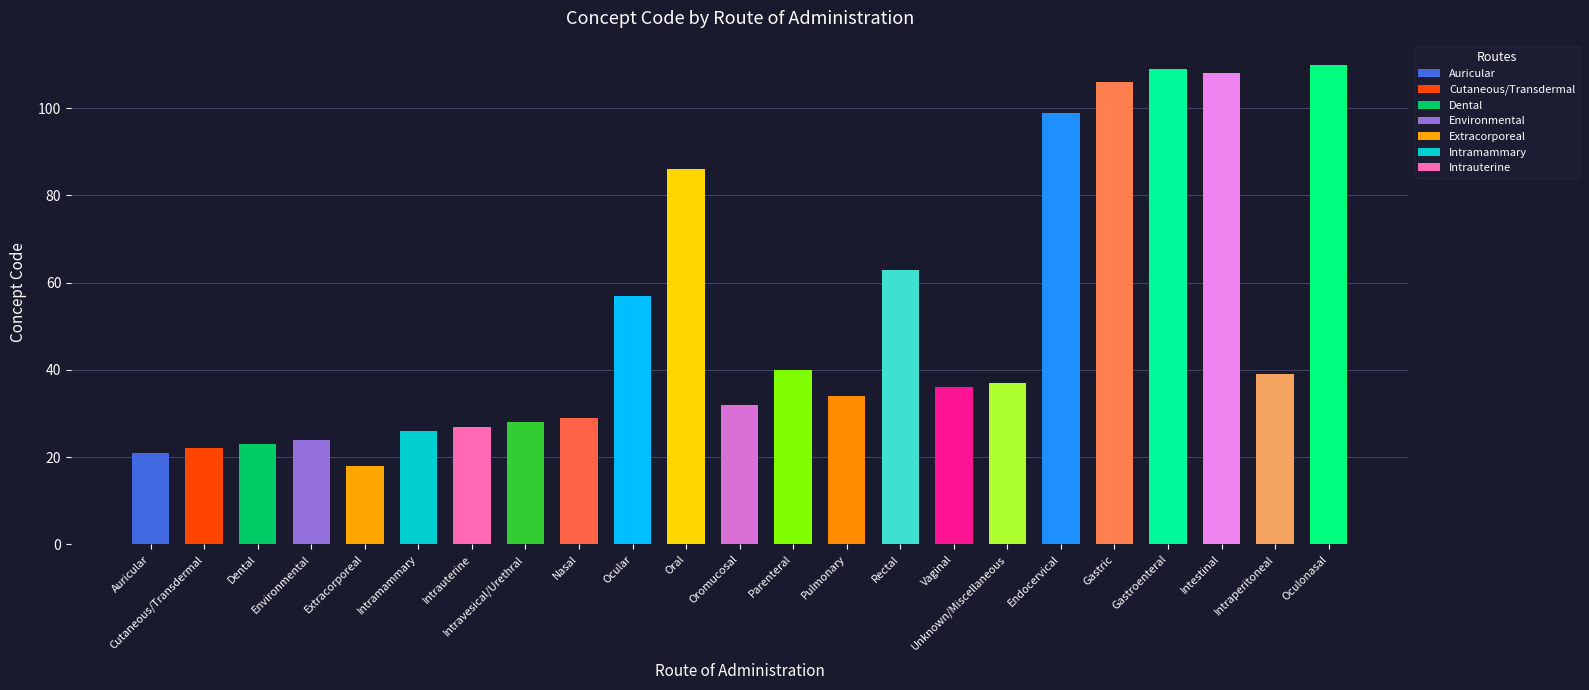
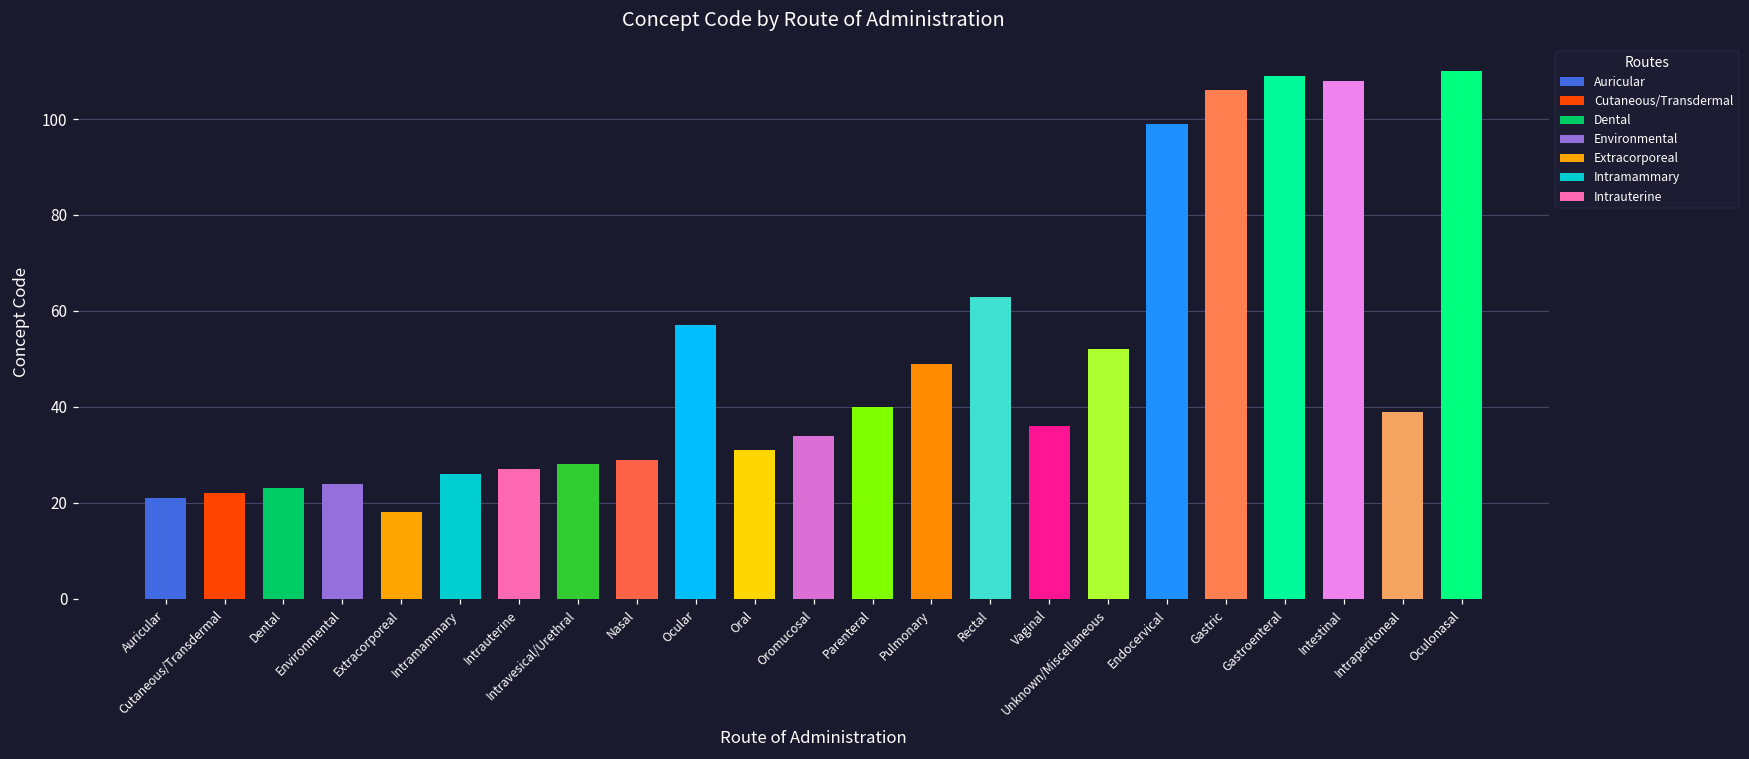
Oral: 86 -> 31
Oromucosal: 32 -> 34
Pulmonary: 34 -> 49
Unknown/Miscellaneous: 37 -> 52
